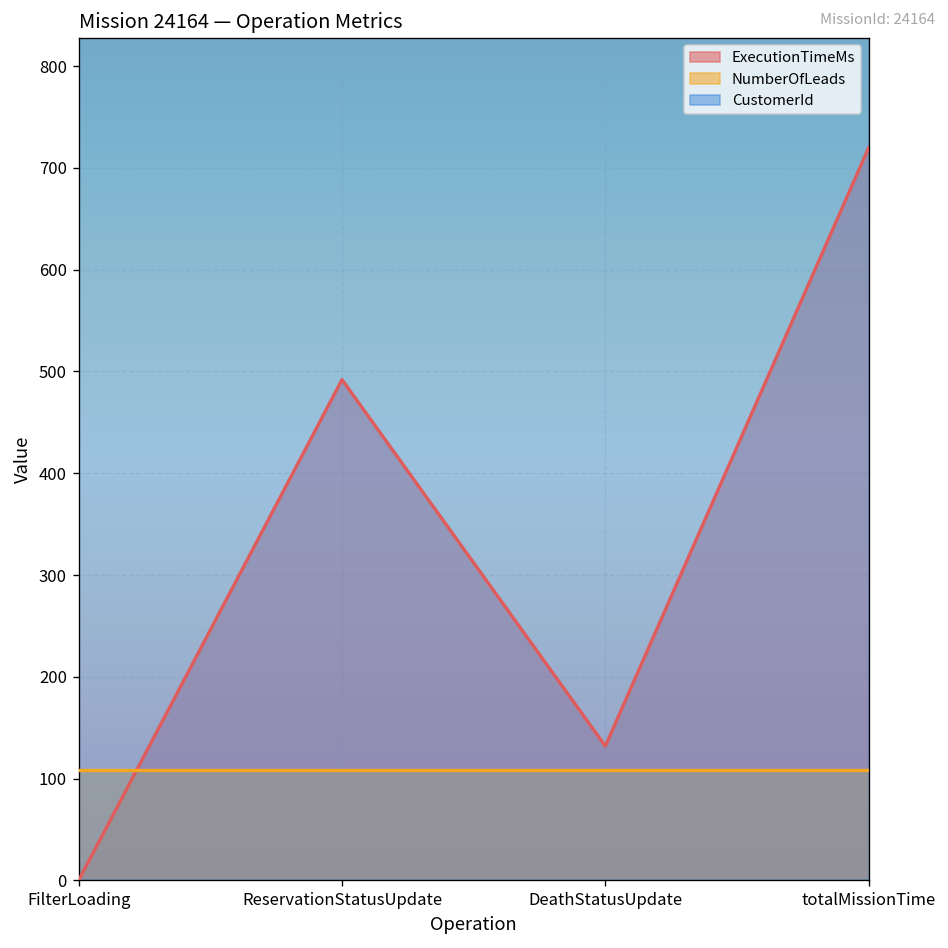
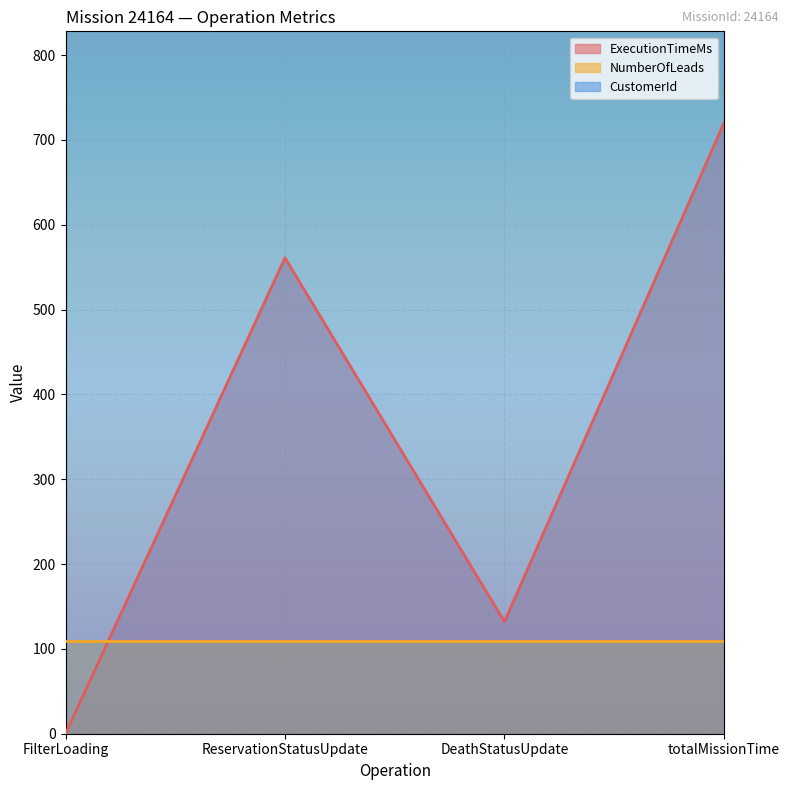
ExecutionTimeMs, ReservationStatusUpdate: 490 -> 560
